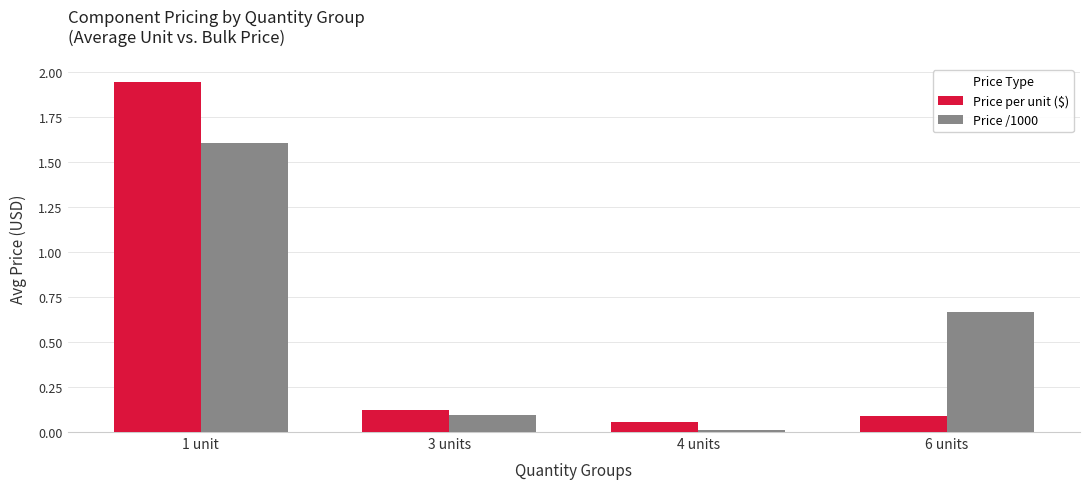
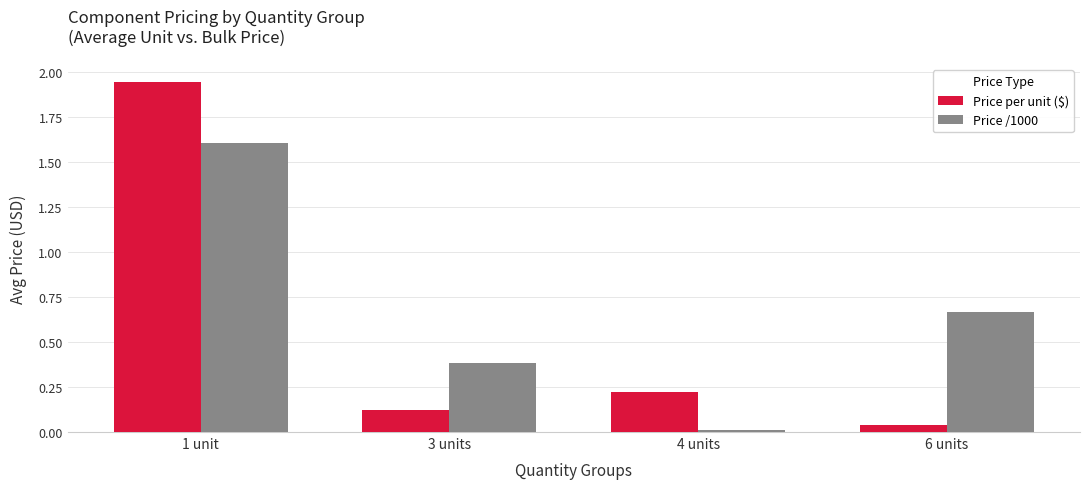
Price /1000, 3 units: 0.10 -> 0.39
Price per unit ($), 4 units: 0.06 -> 0.22
Price per unit ($), 6 units: 0.09 -> 0.04
